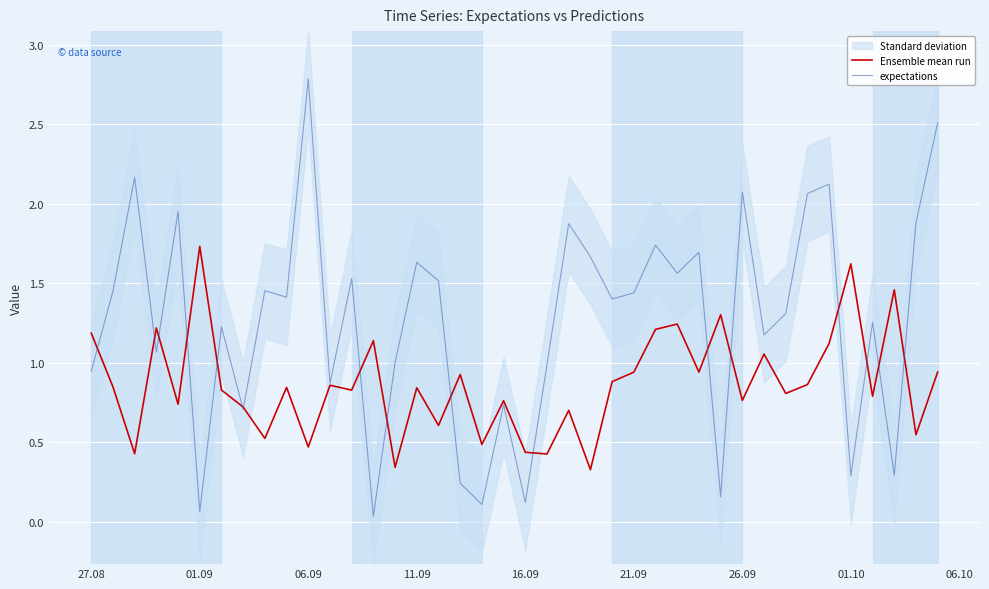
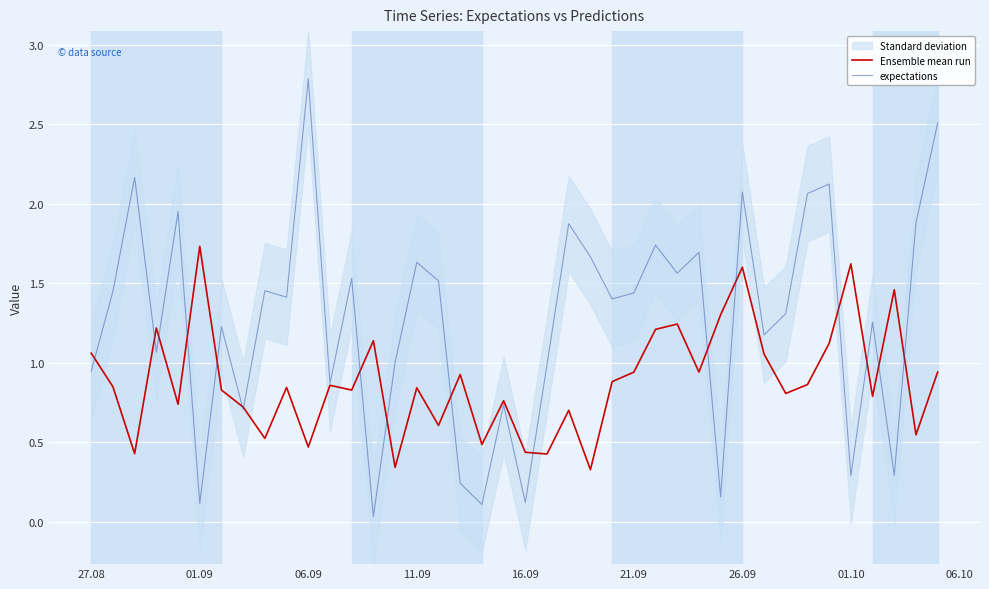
Ensemble mean run, 27.08: 1.19 -> 1.06
expectations, 01.09: 0.06 -> 0.11
Ensemble mean run, 26.09: 0.76 -> 1.60
